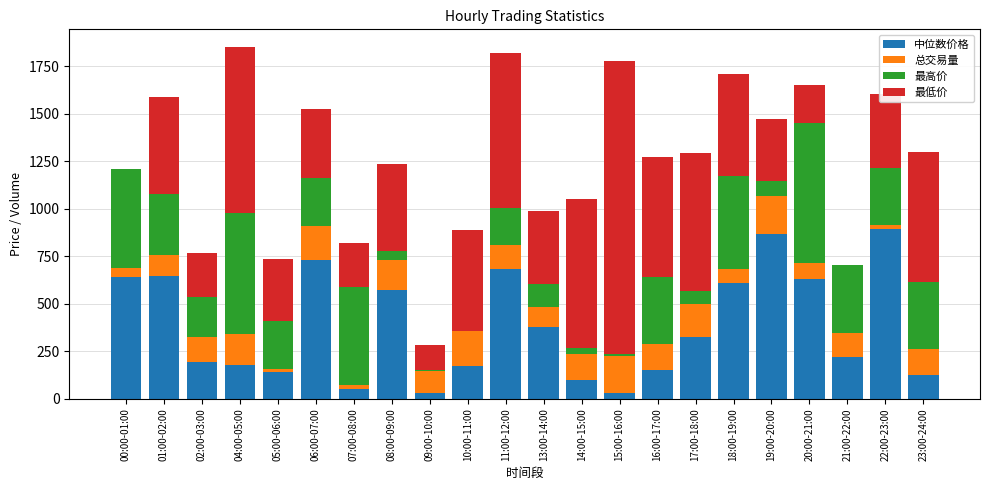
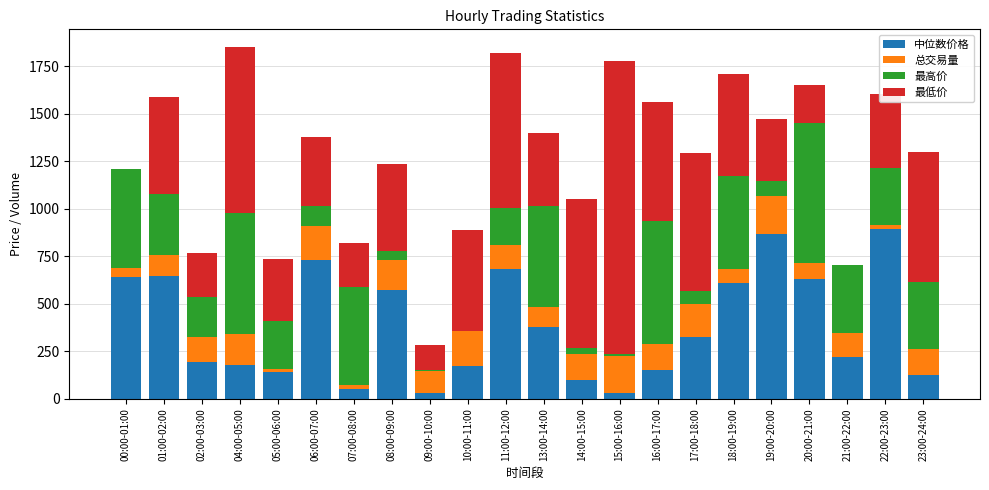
最高价, 06:00-07:00: 250 -> 100
最高价, 13:00-14:00: 120 -> 530
最高价, 16:00-17:00: 350 -> 650
